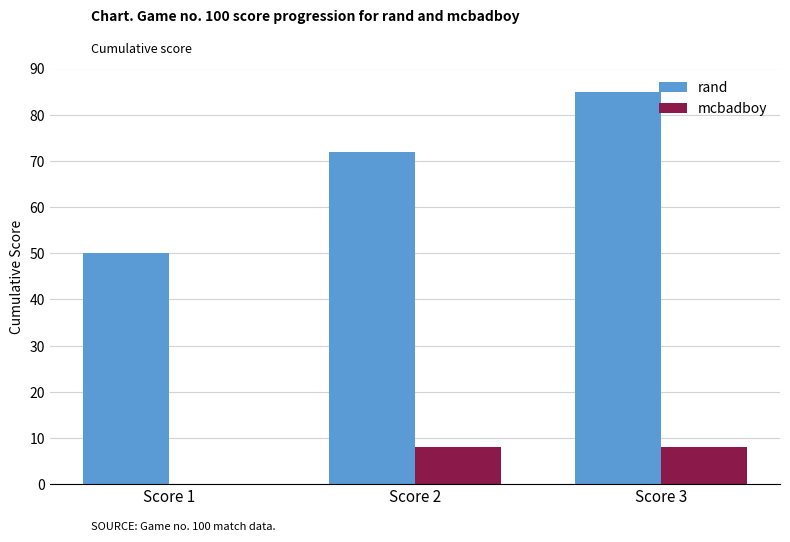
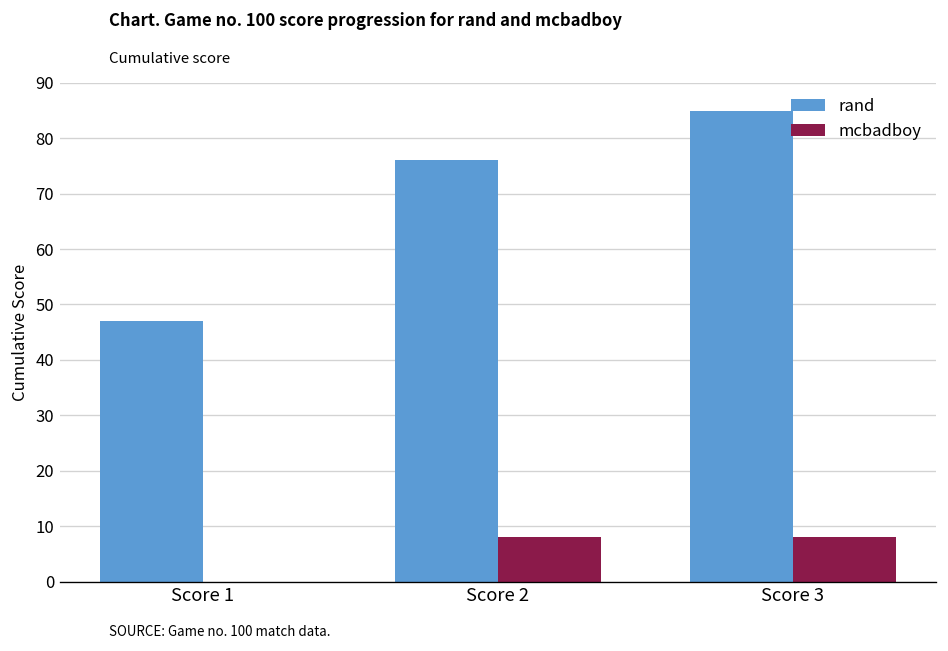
rand, Score 1: 50 -> 47
rand, Score 2: 72 -> 76
